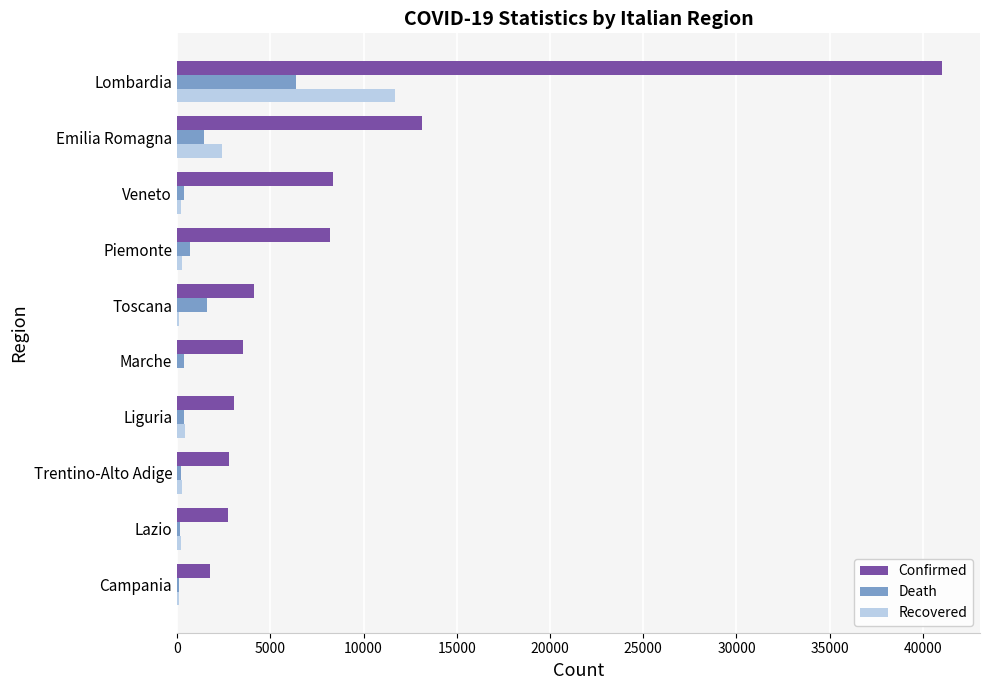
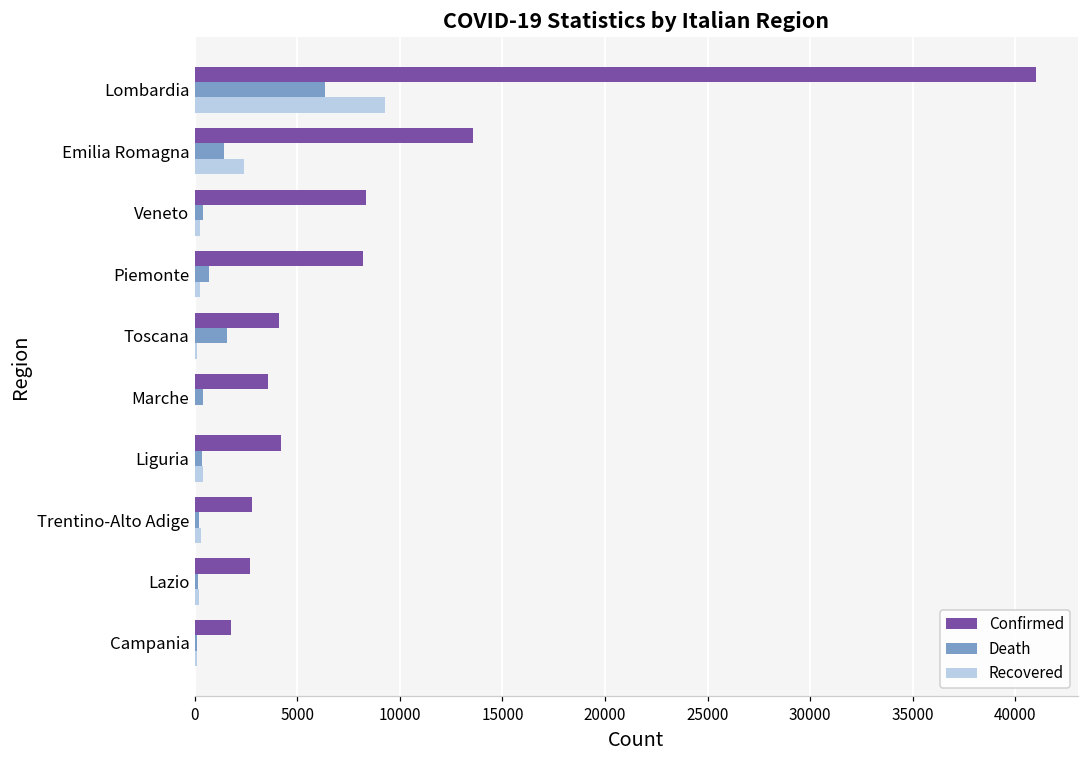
Recovered, Lombardia: 11700 -> 9300
Confirmed, Emilia Romagna: 13100 -> 13600
Confirmed, Liguria: 3100 -> 4200
